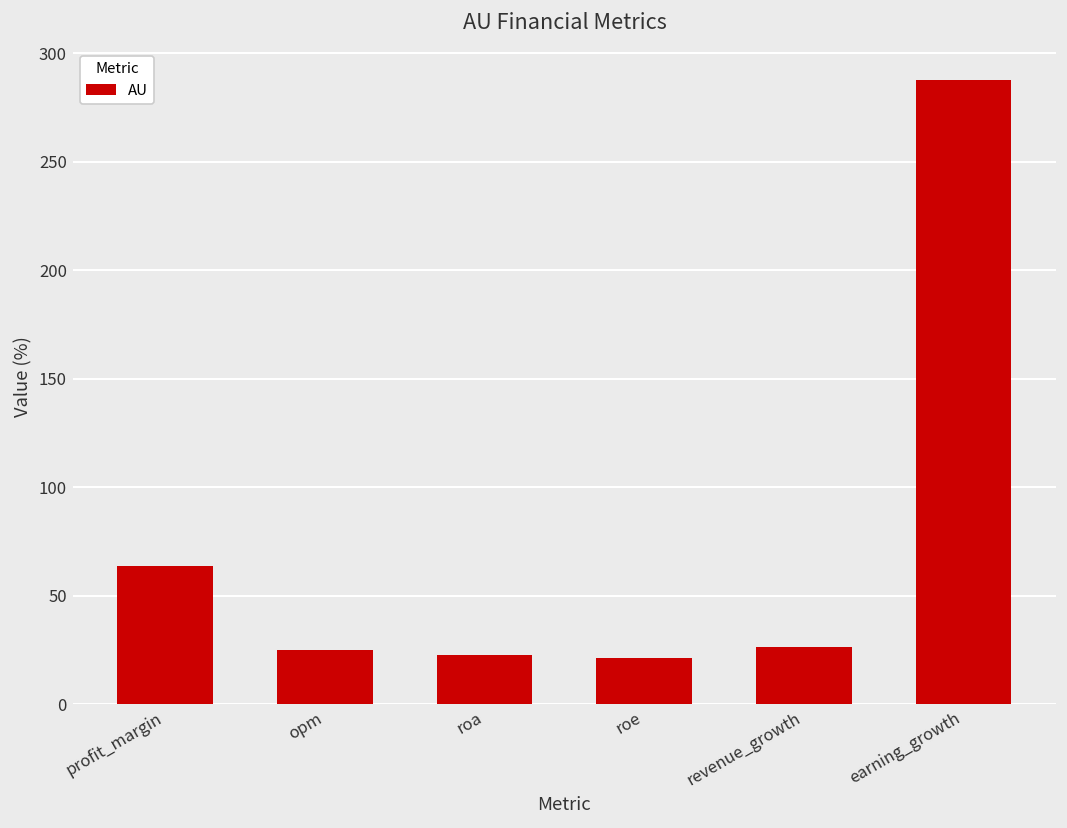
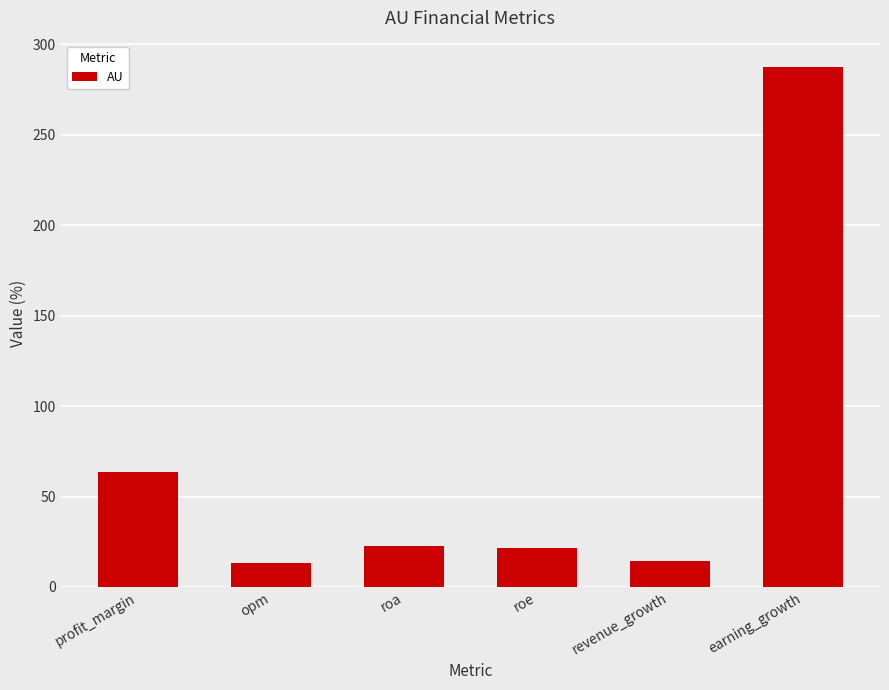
opm: 25 -> 13
revenue_growth: 26 -> 15
